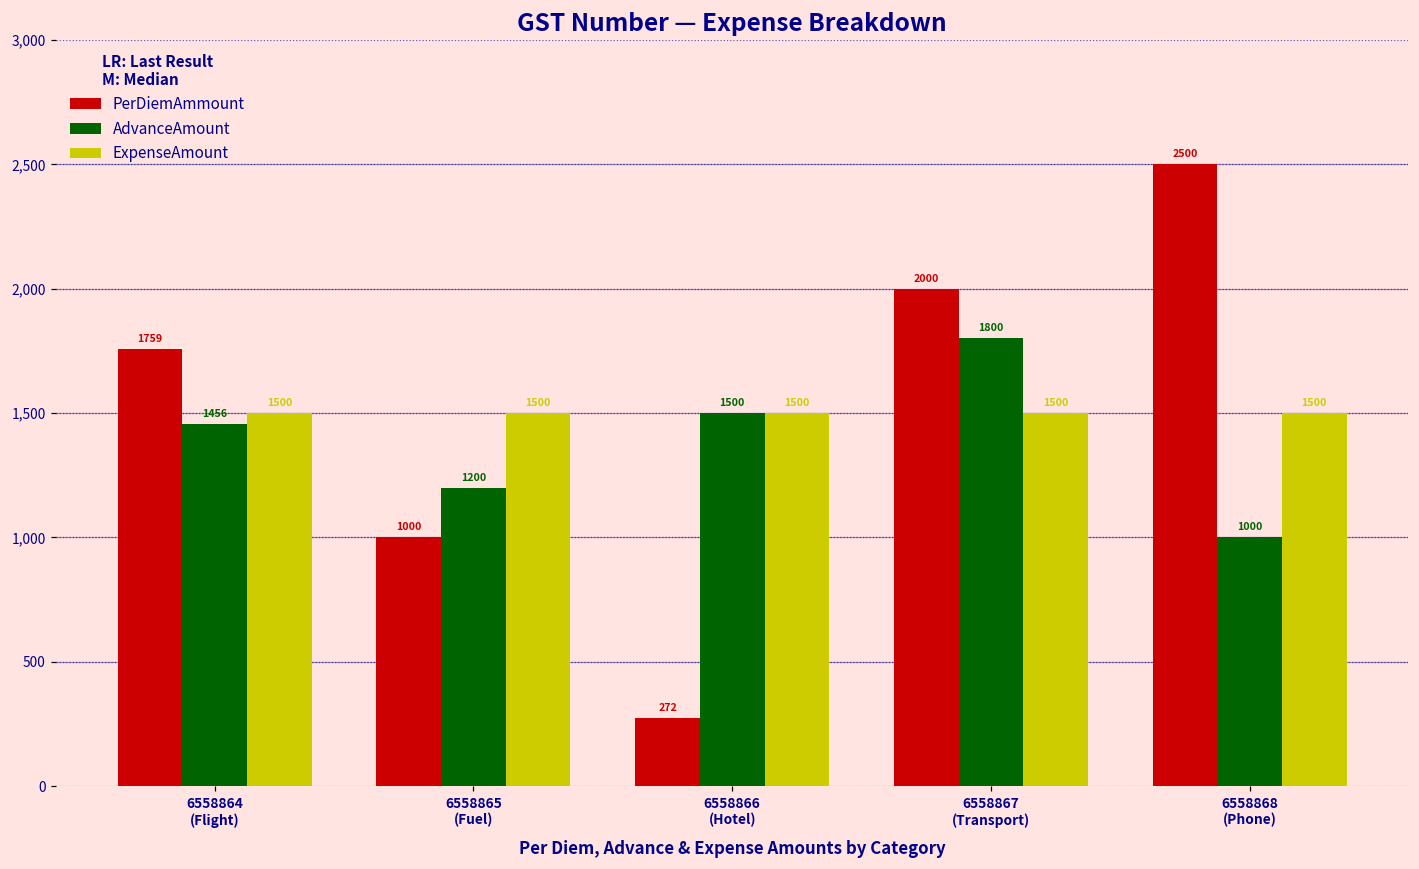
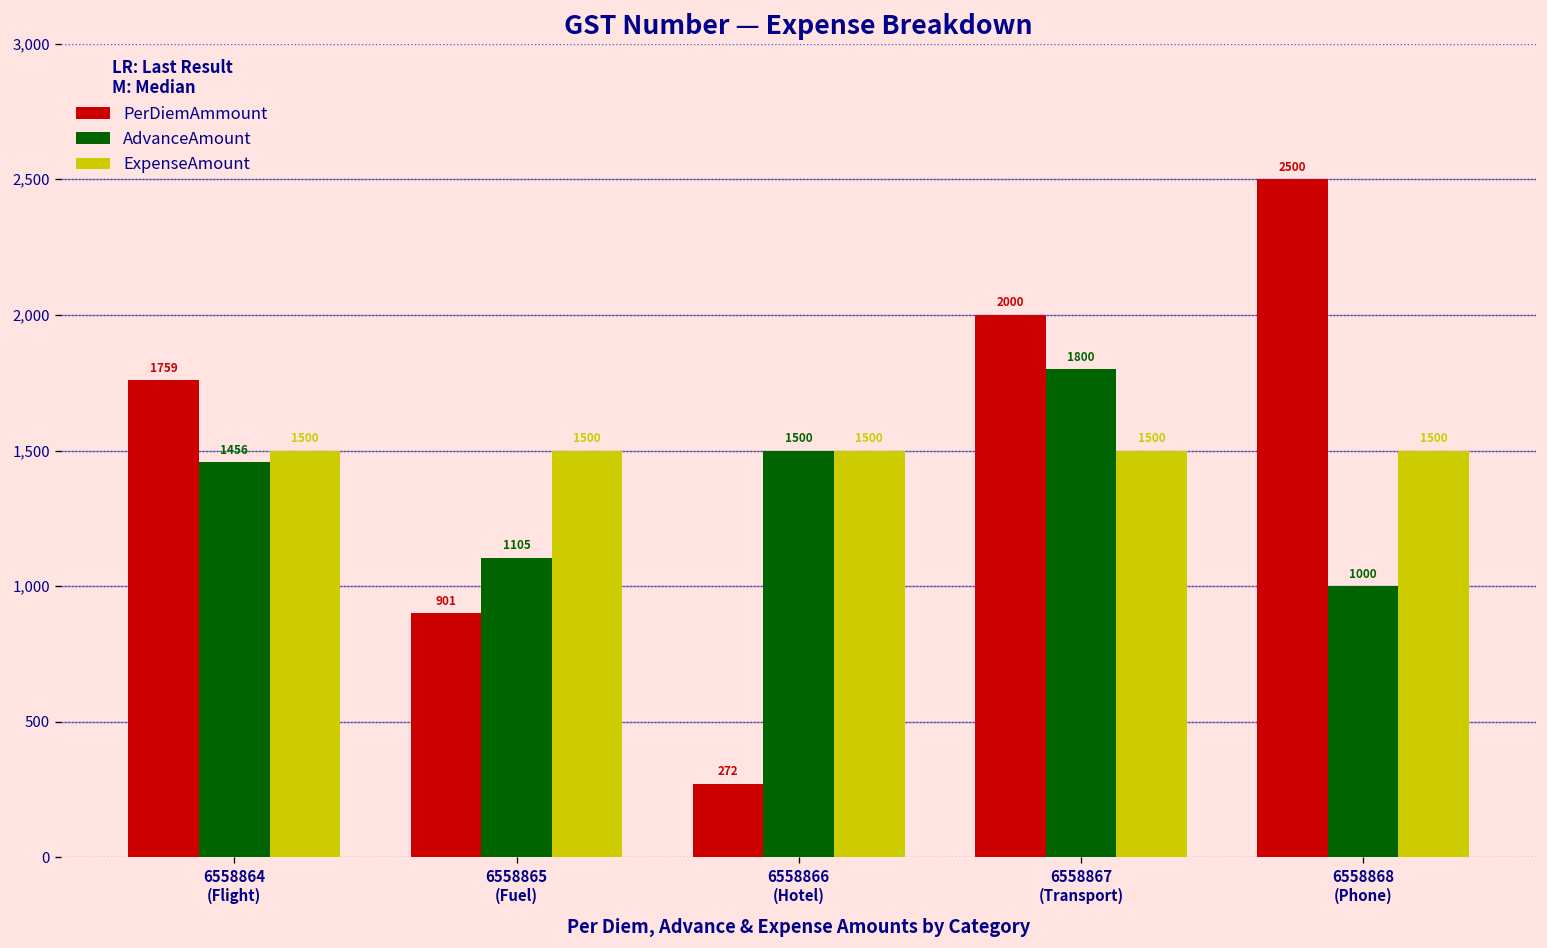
PerDiemAmmount, 6558865 (Fuel): 1000 -> 901
AdvanceAmount, 6558865 (Fuel): 1200 -> 1105
